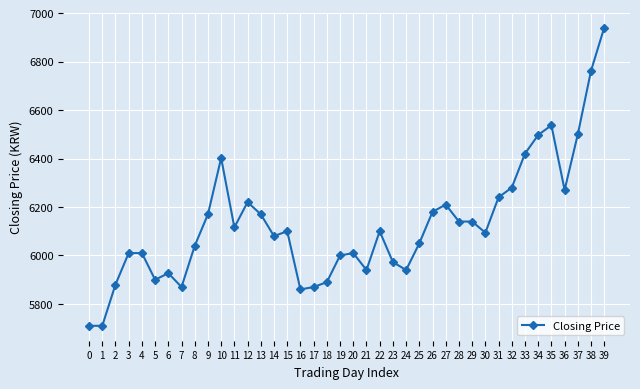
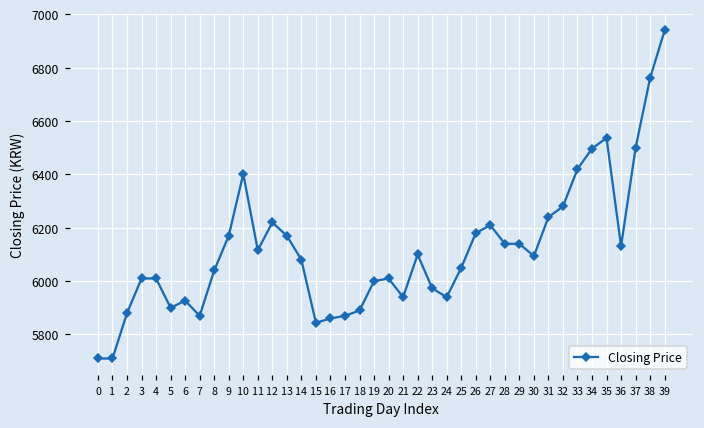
15: 6100 -> 5840
36: 6270 -> 6130
